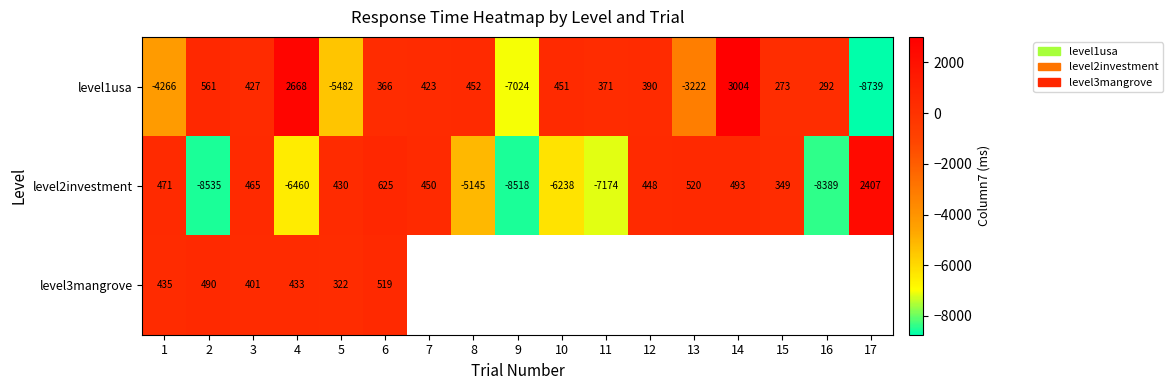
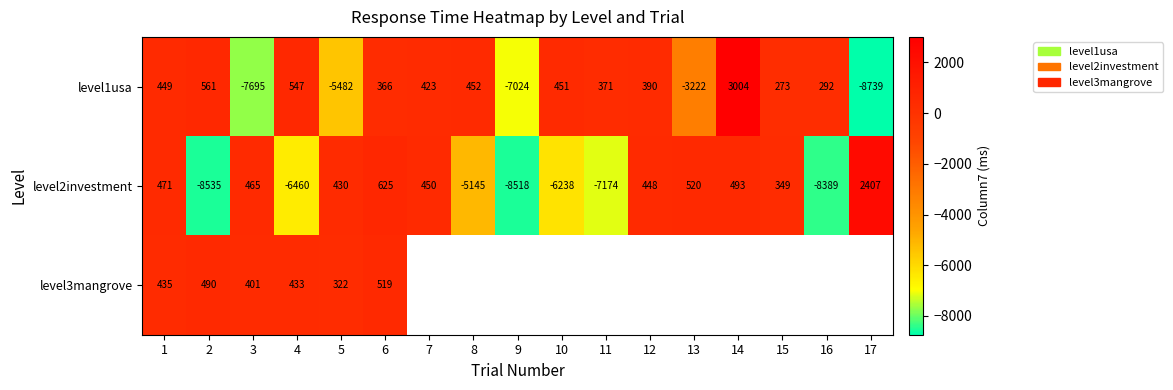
level1usa, 1: -4266 -> 449
level1usa, 3: 427 -> -7695
level1usa, 4: 2668 -> 547
